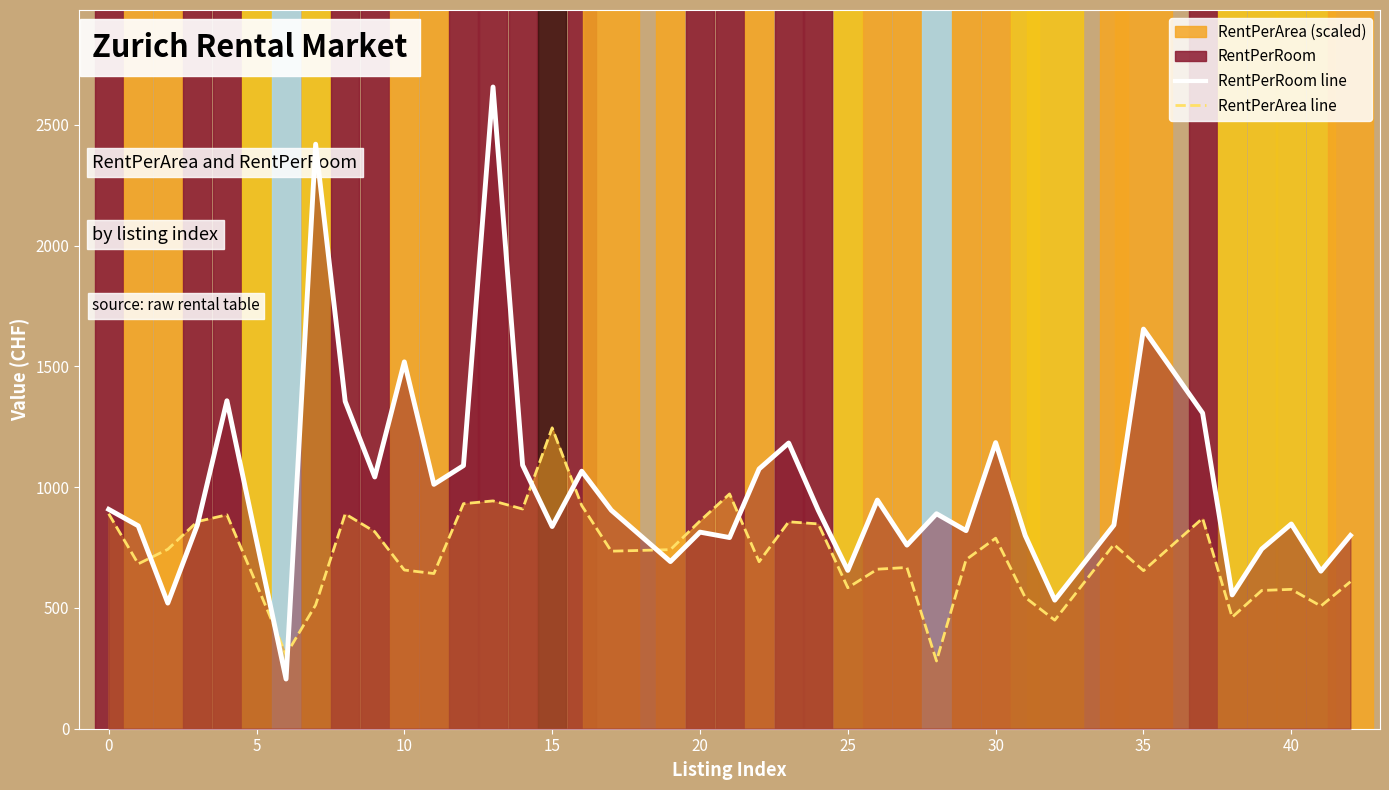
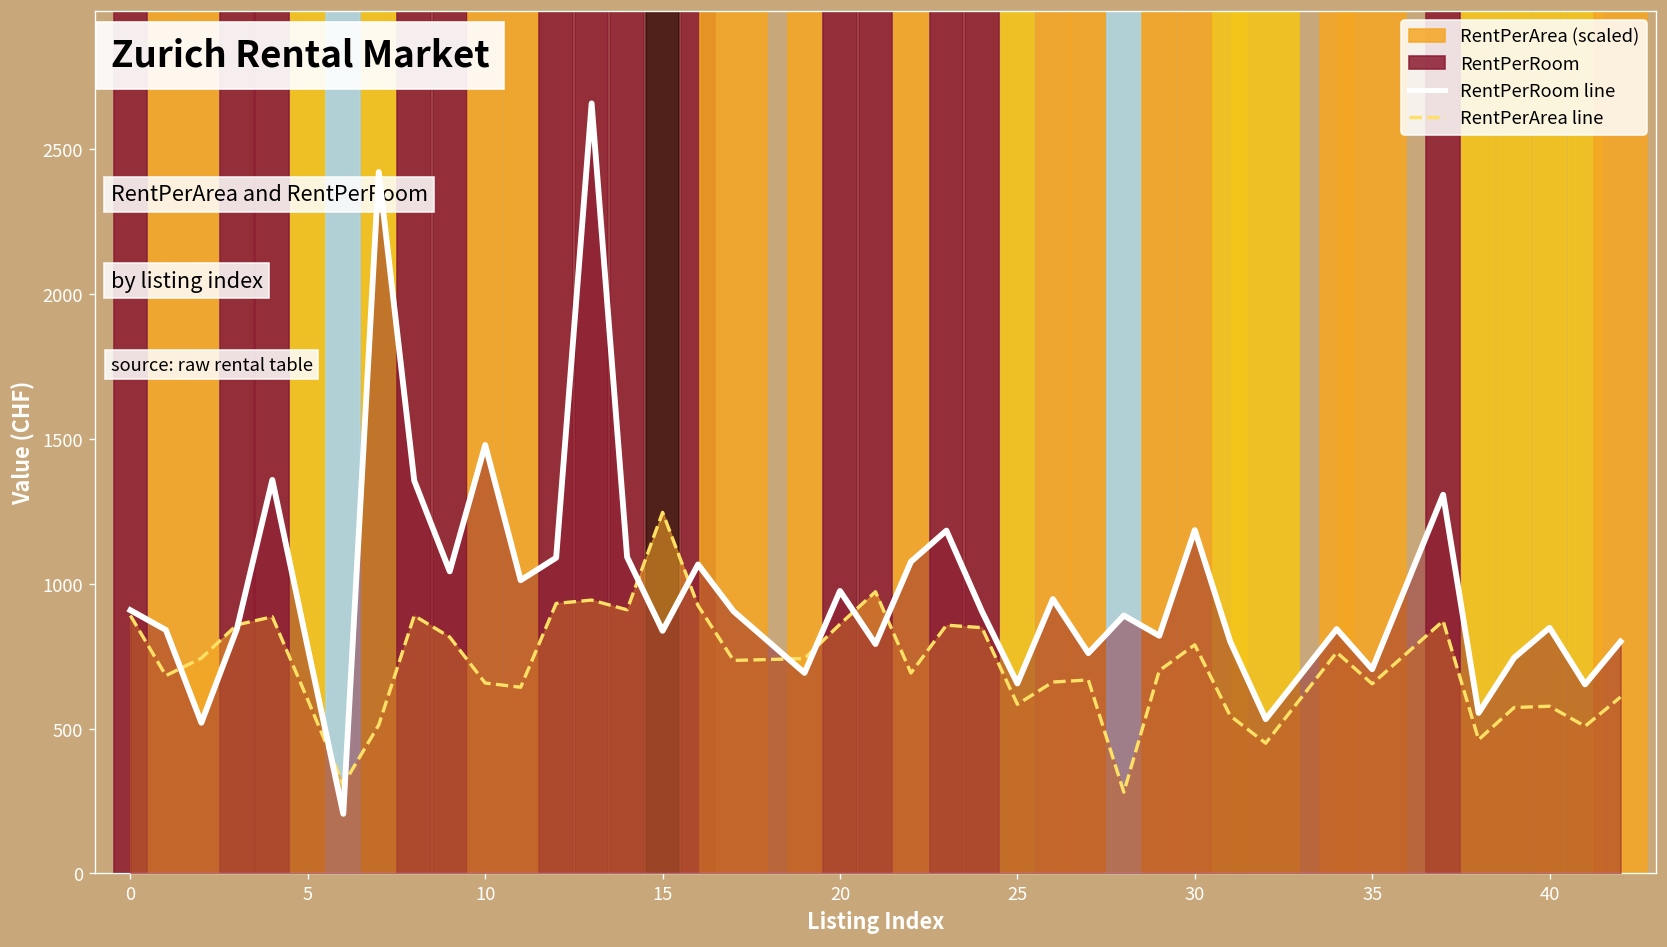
RentPerRoom, 10: 1520 -> 1480
RentPerRoom, 20: 810 -> 970
RentPerRoom, 35: 1650 -> 700
